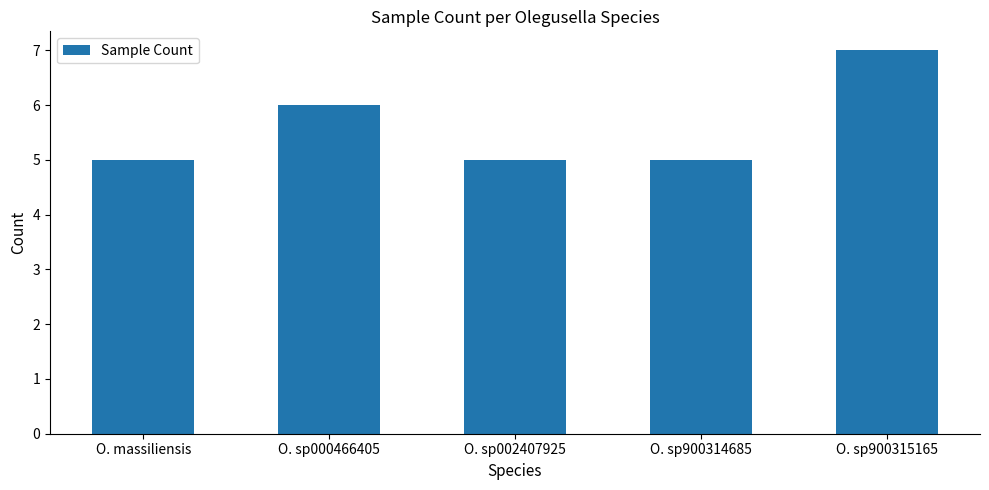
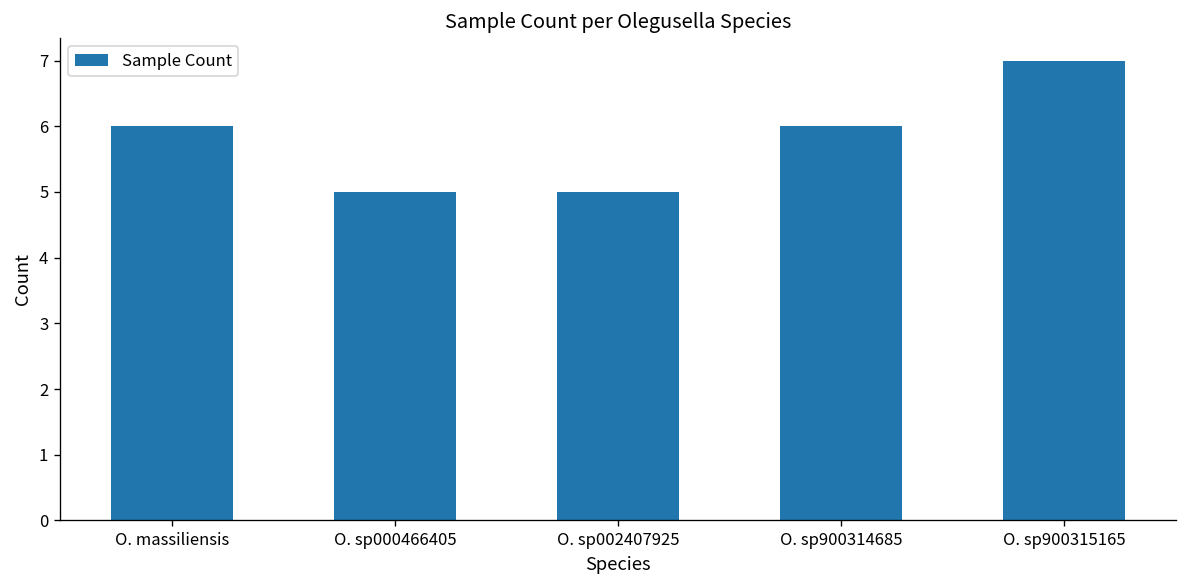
O. massiliensis: 5 -> 6
O. sp000466405: 6 -> 5
O. sp900314685: 5 -> 6
